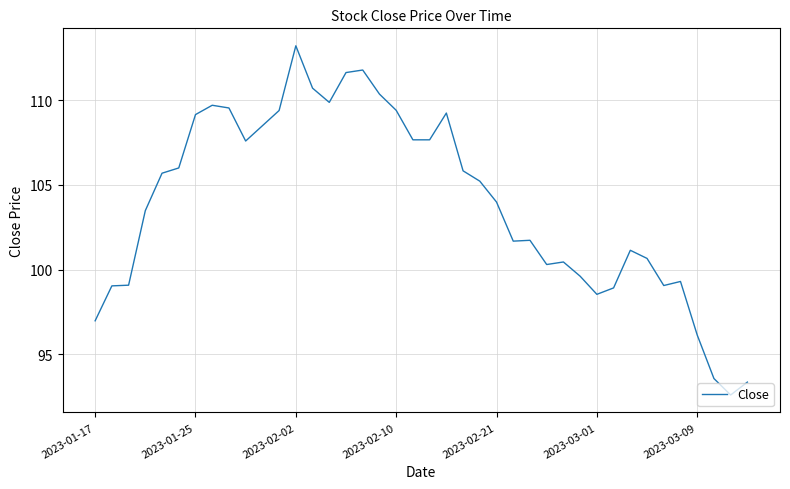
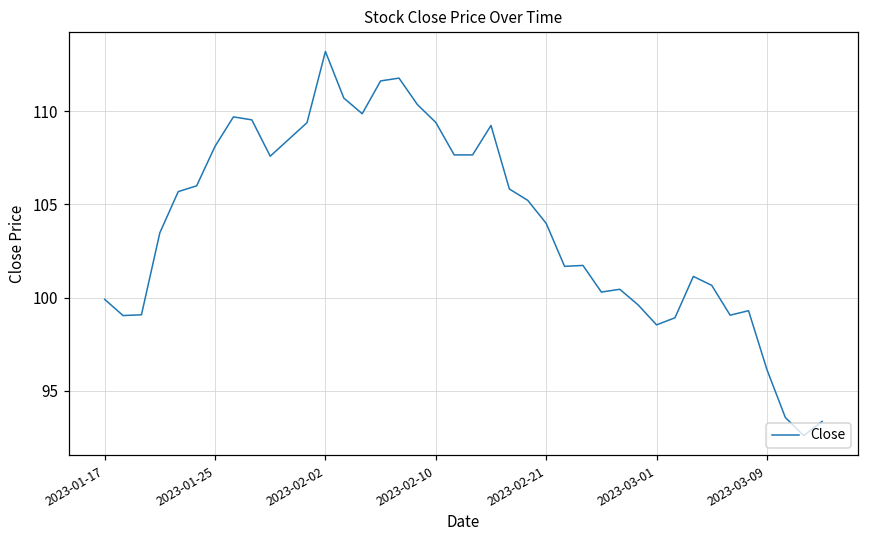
2023-01-17: 97.0 -> 99.9
2023-01-25: 109.1 -> 108.1
